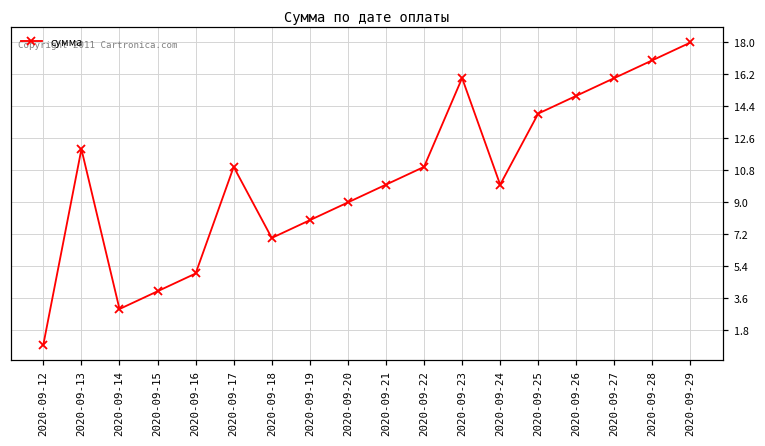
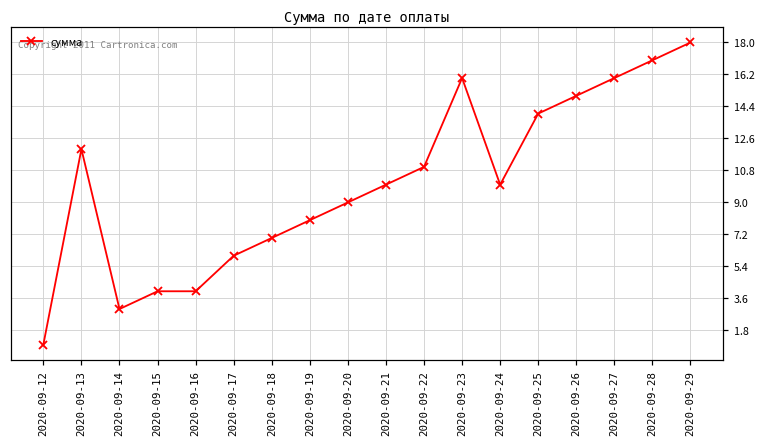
2020-09-16: 5 -> 4
2020-09-17: 11 -> 6
